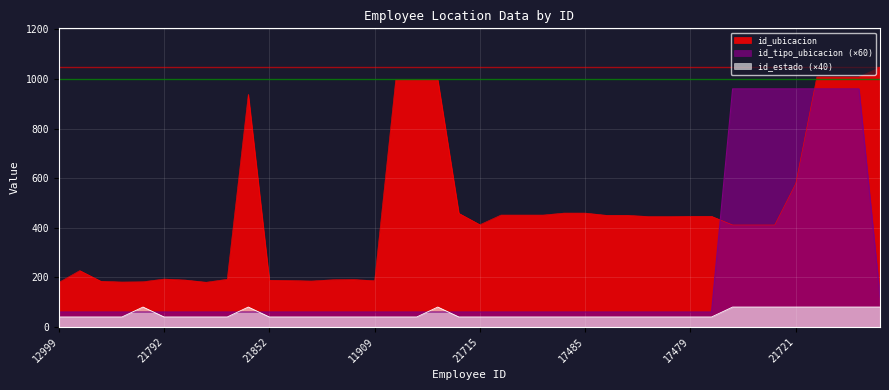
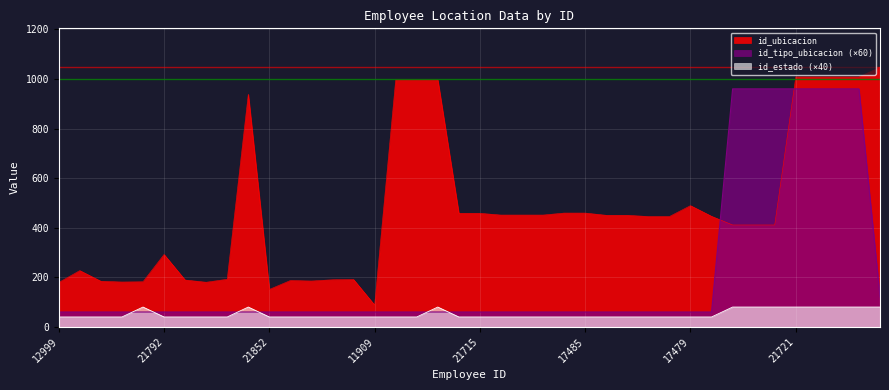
id_ubicacion, 21792: 190 -> 290
id_ubicacion, 21852: 190 -> 150
id_ubicacion, 11909: 190 -> 90
id_ubicacion, 21715: 410 -> 460
id_ubicacion, 17479: 450 -> 490
id_ubicacion, 21721: 580 -> 1010
